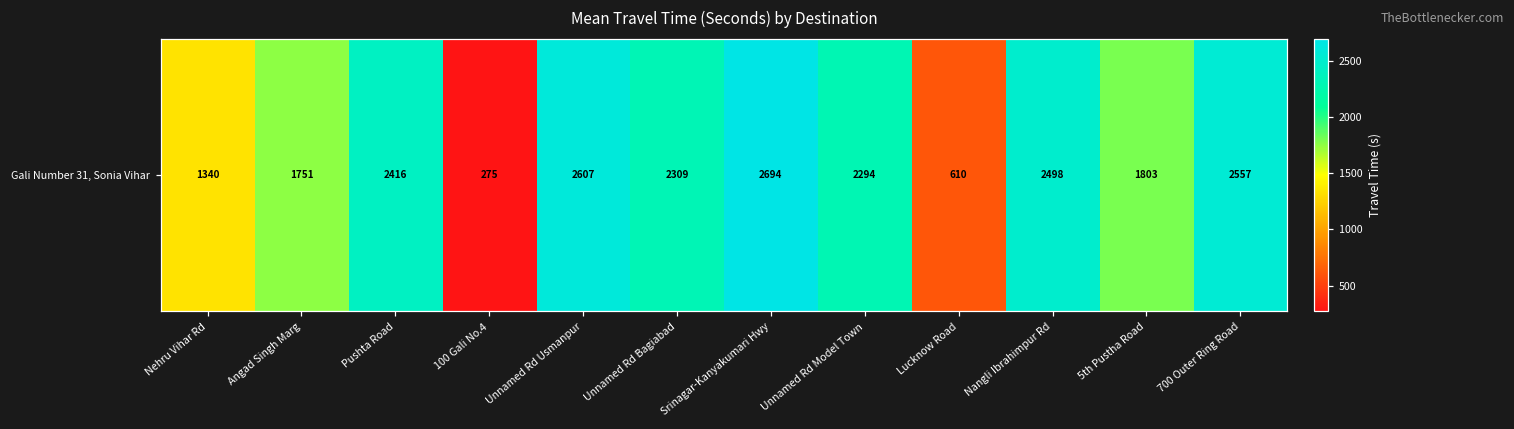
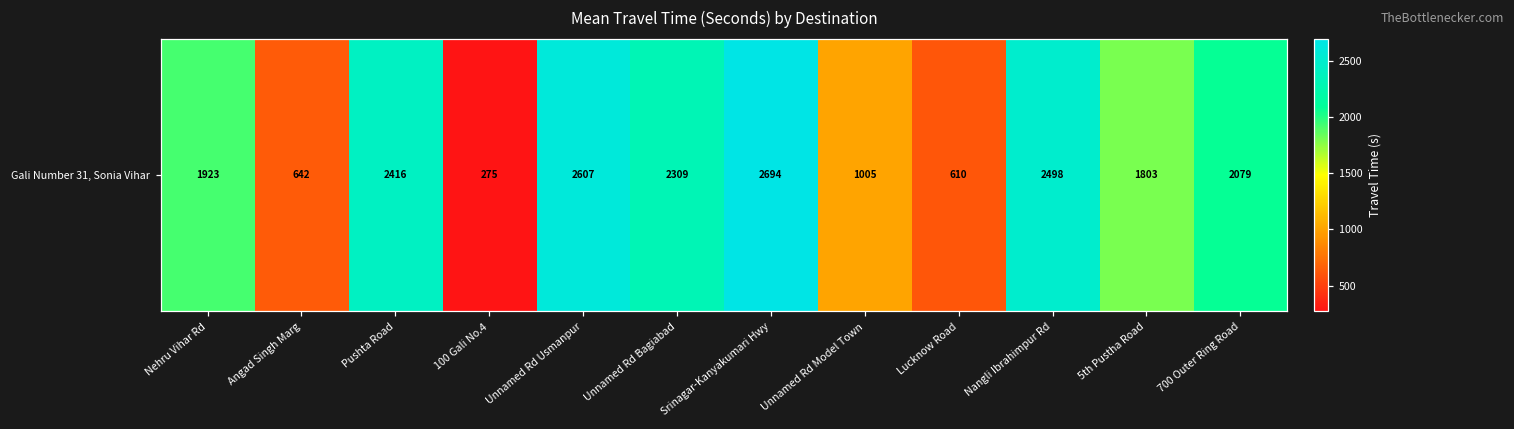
Gali Number 31, Sonia Vihar, Nehru Vihar Rd: 1340 -> 1923
Gali Number 31, Sonia Vihar, Angad Singh Marg: 1751 -> 642
Gali Number 31, Sonia Vihar, Unnamed Rd Model Town: 2294 -> 1005
Gali Number 31, Sonia Vihar, 700 Outer Ring Road: 2557 -> 2079
